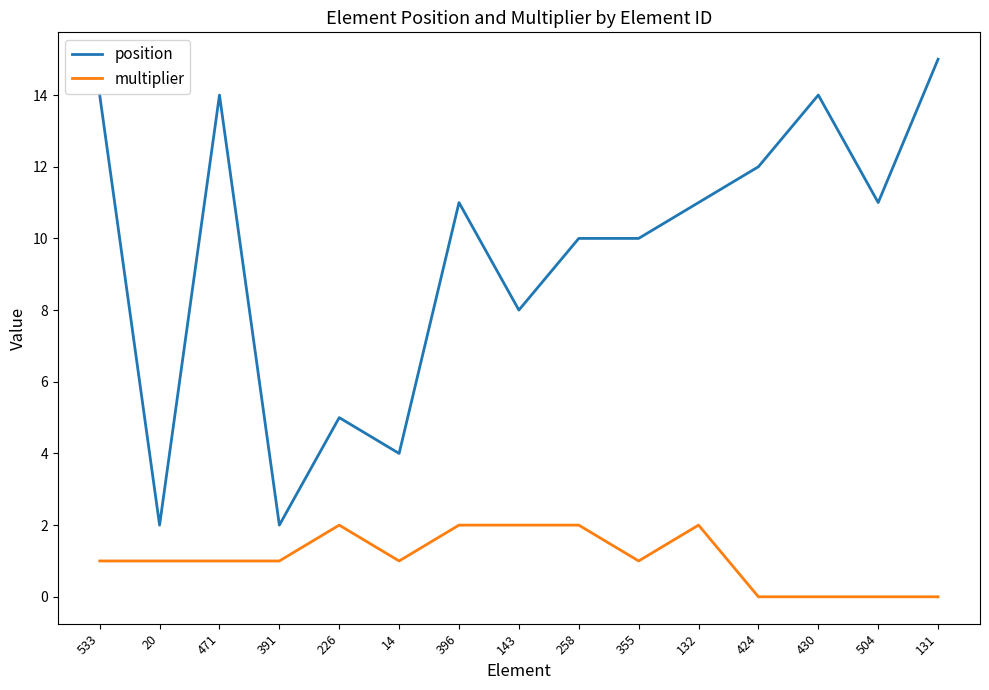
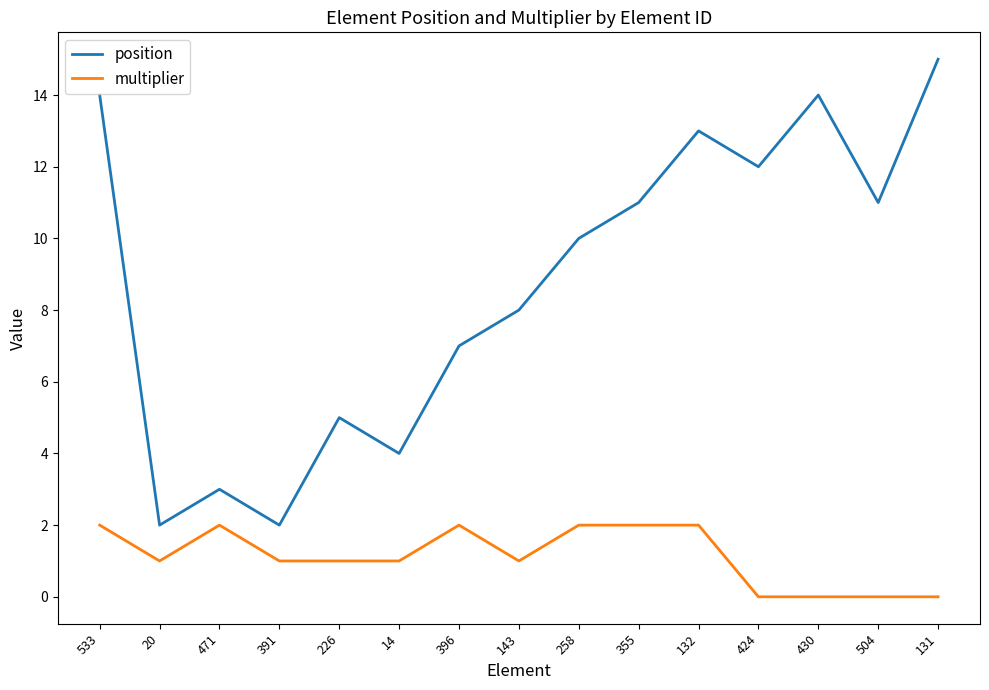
multiplier, 533: 1 -> 2
position, 471: 14 -> 3
multiplier, 471: 1 -> 2
multiplier, 226: 2 -> 1
position, 396: 11 -> 7
multiplier, 143: 2 -> 1
position, 355: 10 -> 11
multiplier, 355: 1 -> 2
position, 132: 11 -> 13
